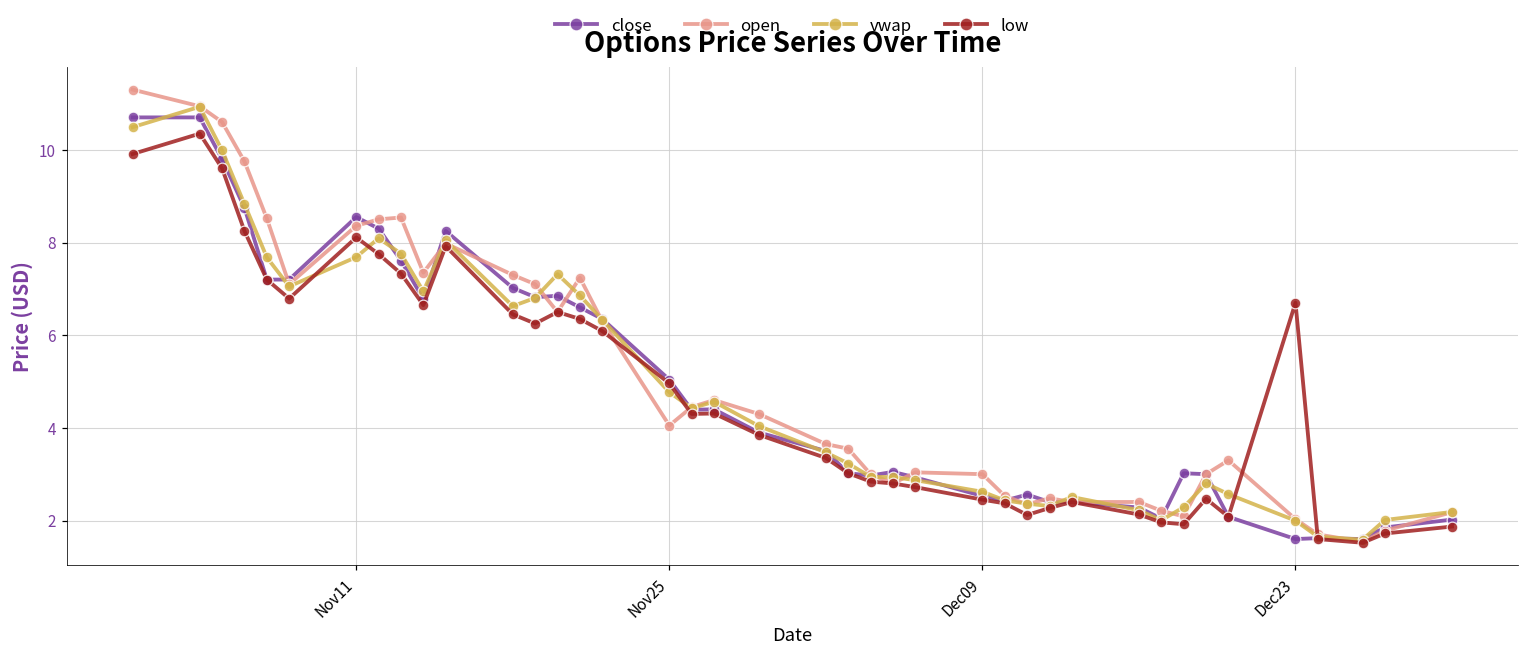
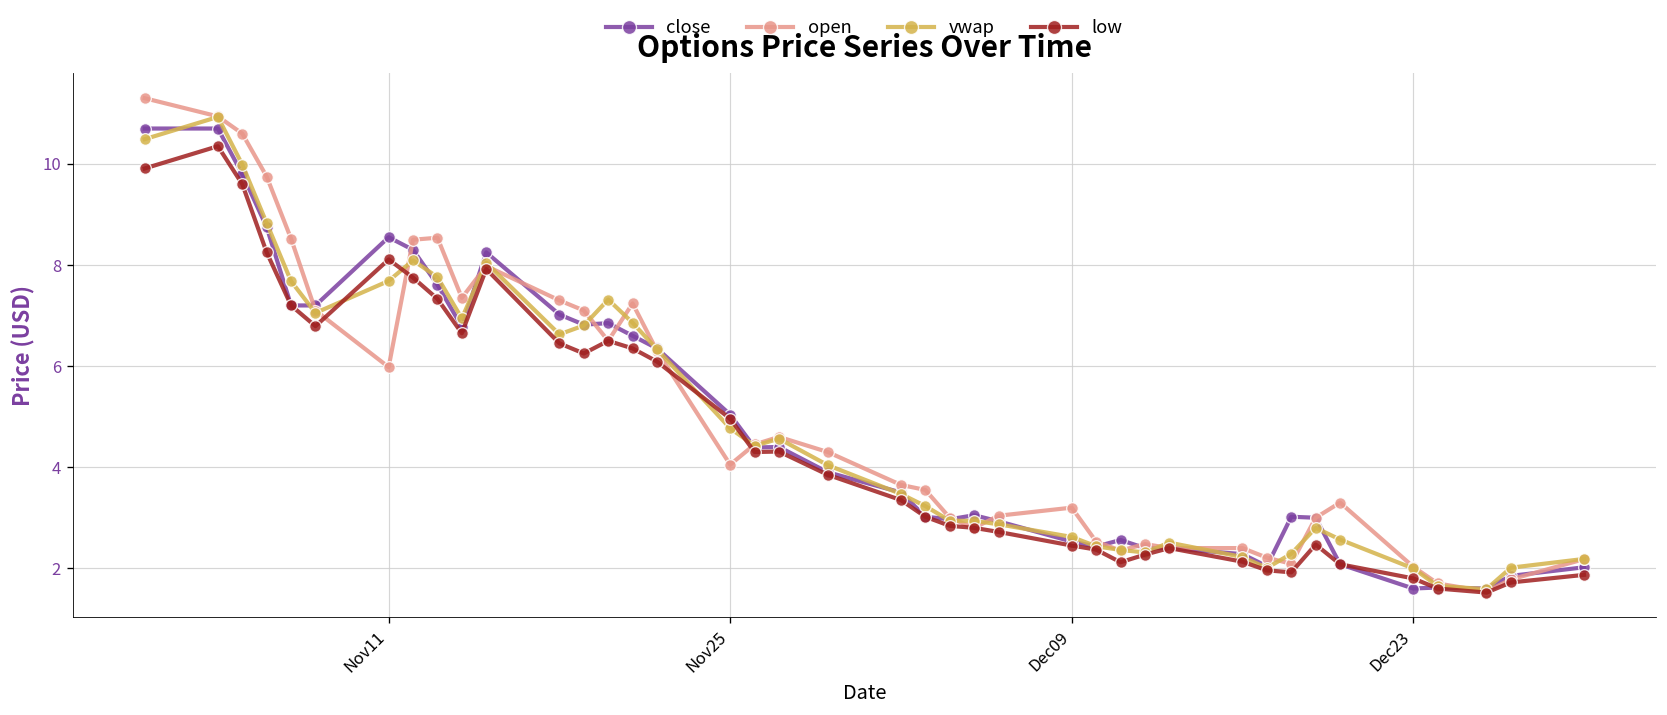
open, Nov11: 8.4 -> 6.0
open, Dec09: 3.0 -> 3.2
low, Dec23: 6.7 -> 1.8
